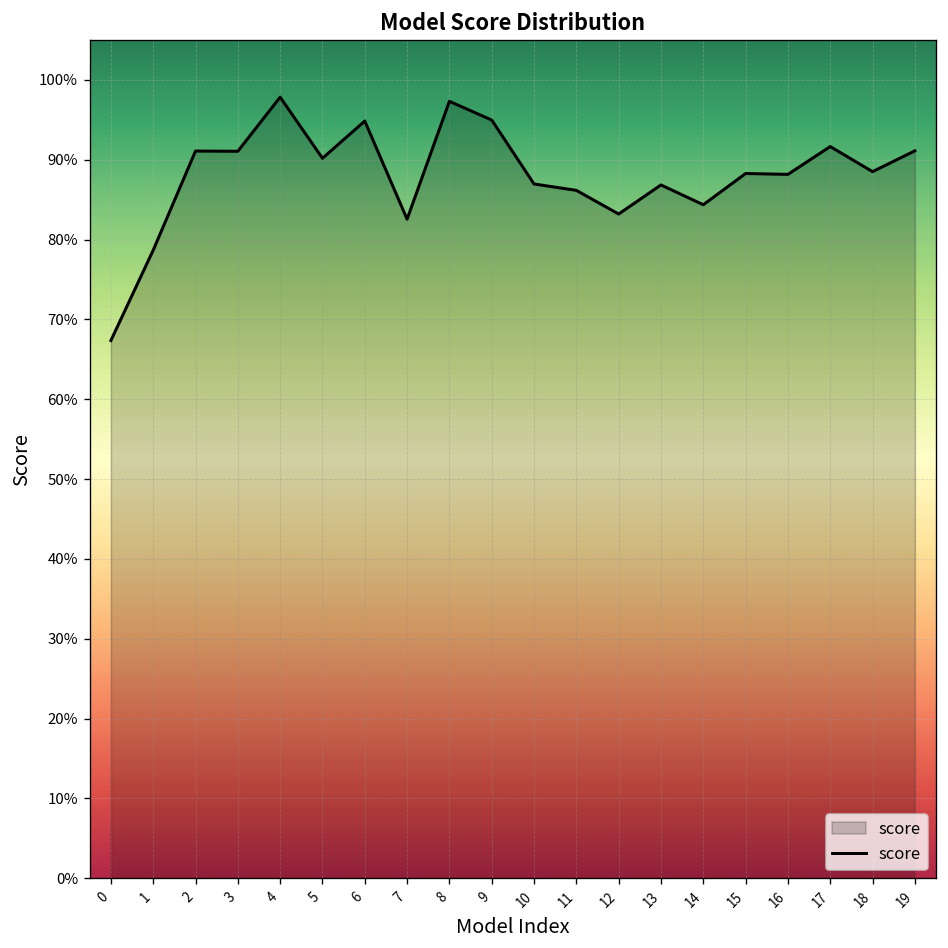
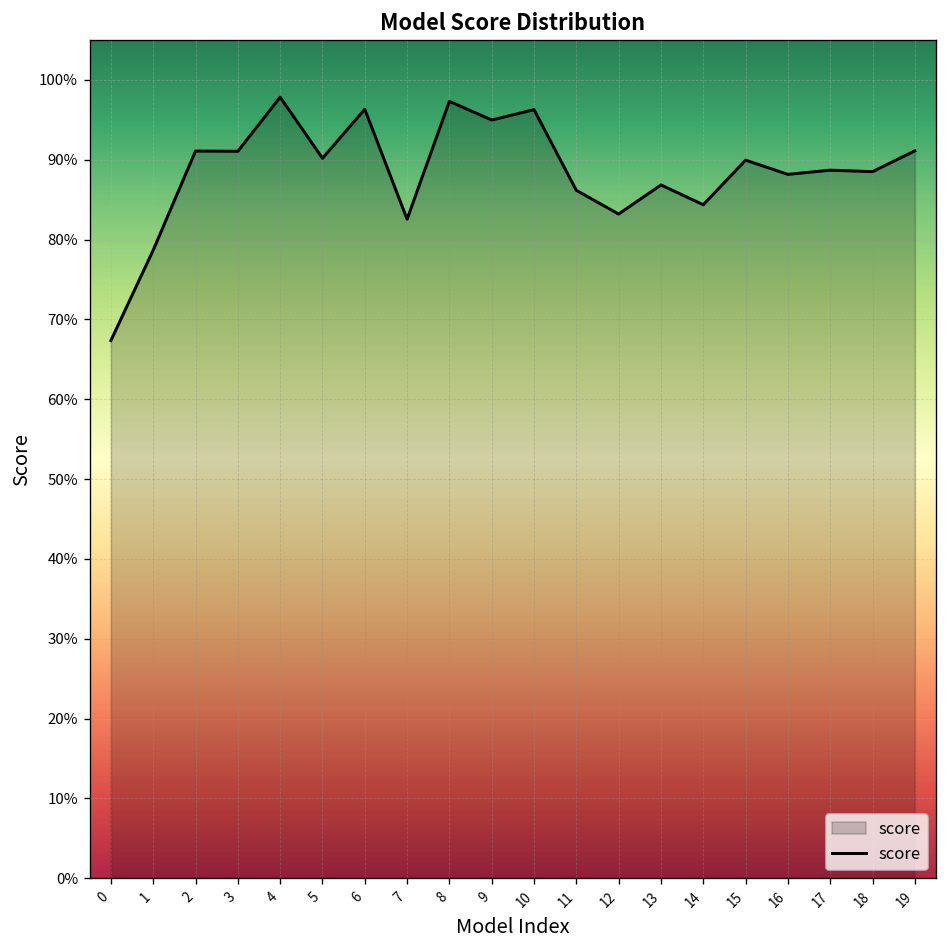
6: 95% -> 96%
10: 87% -> 96%
15: 88% -> 90%
17: 92% -> 89%
